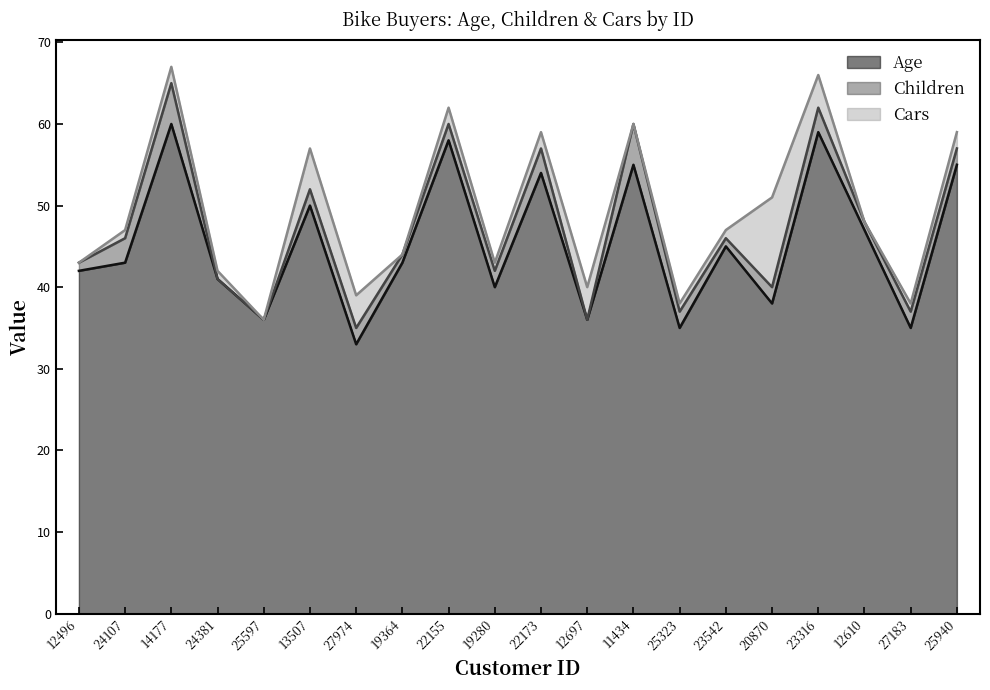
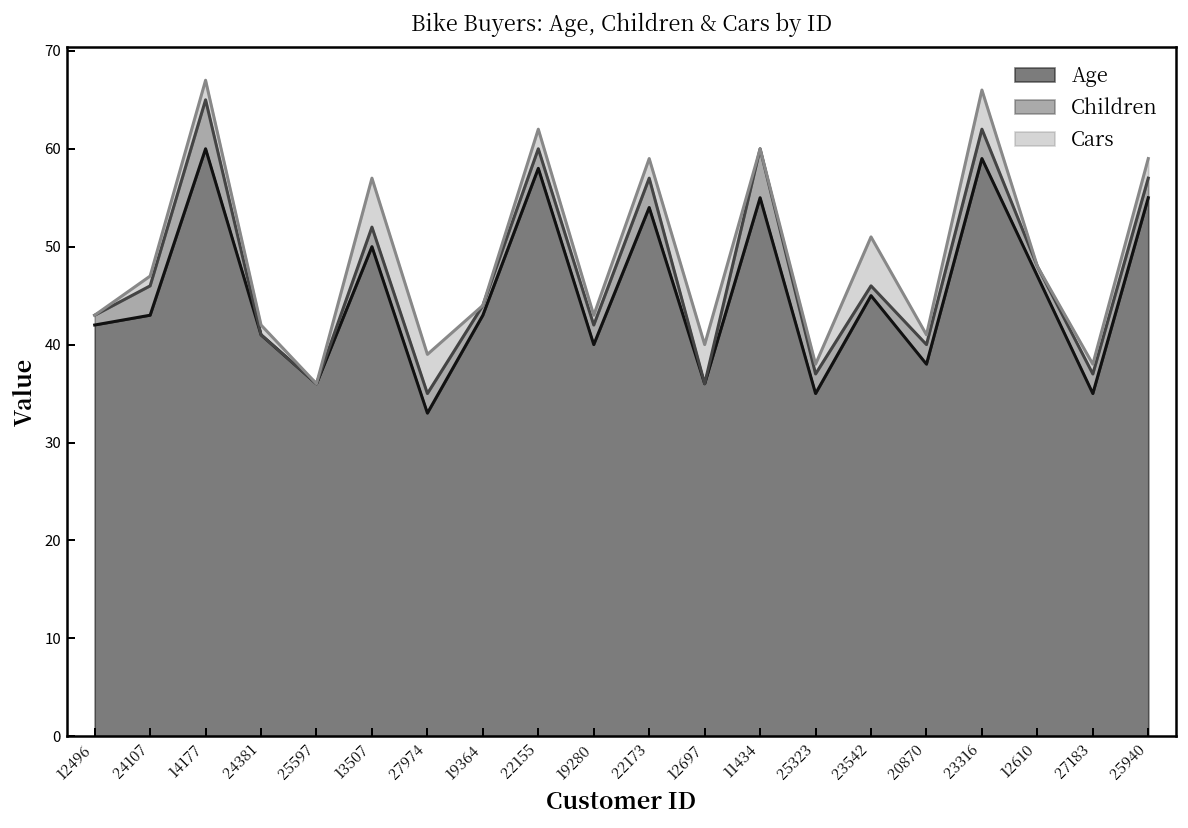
Cars, 23542: 1 -> 5
Cars, 20870: 11 -> 1
